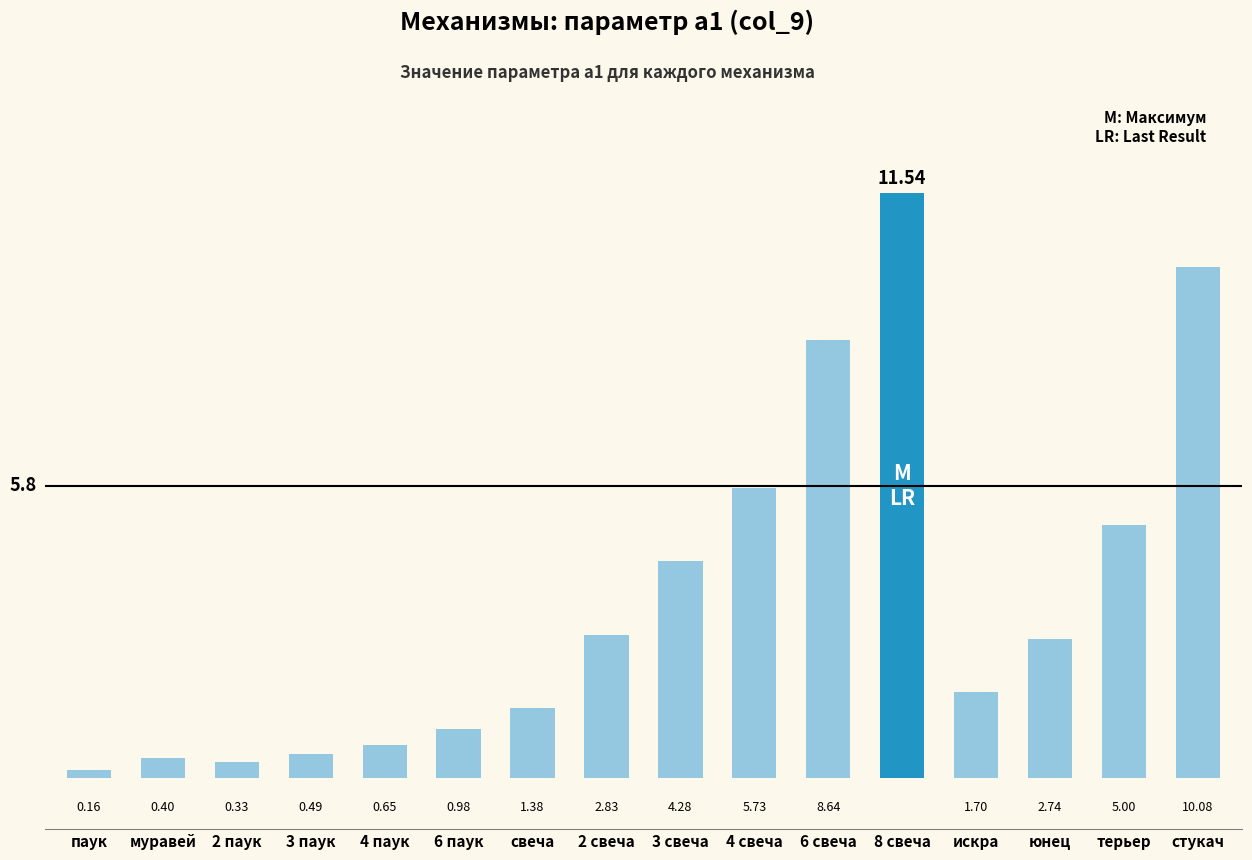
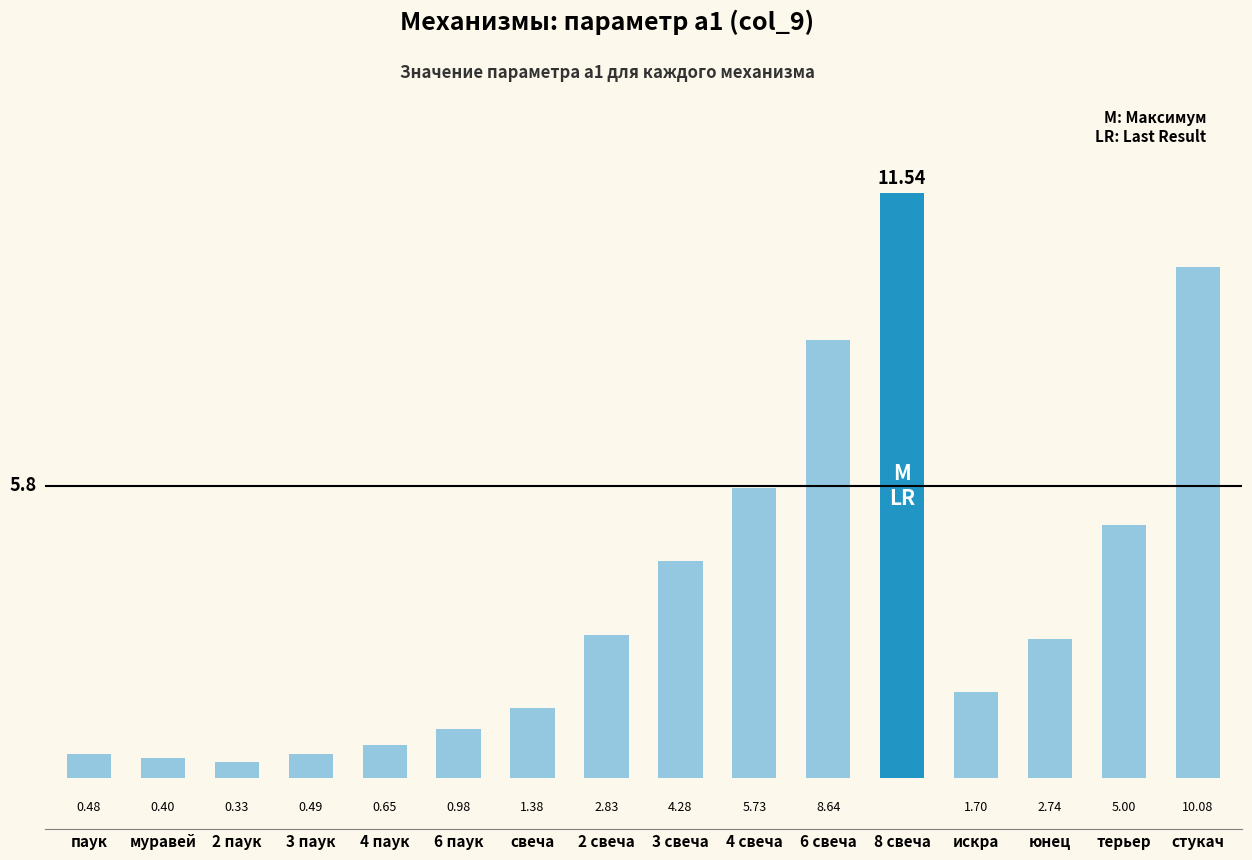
паук: 0.16 -> 0.48
